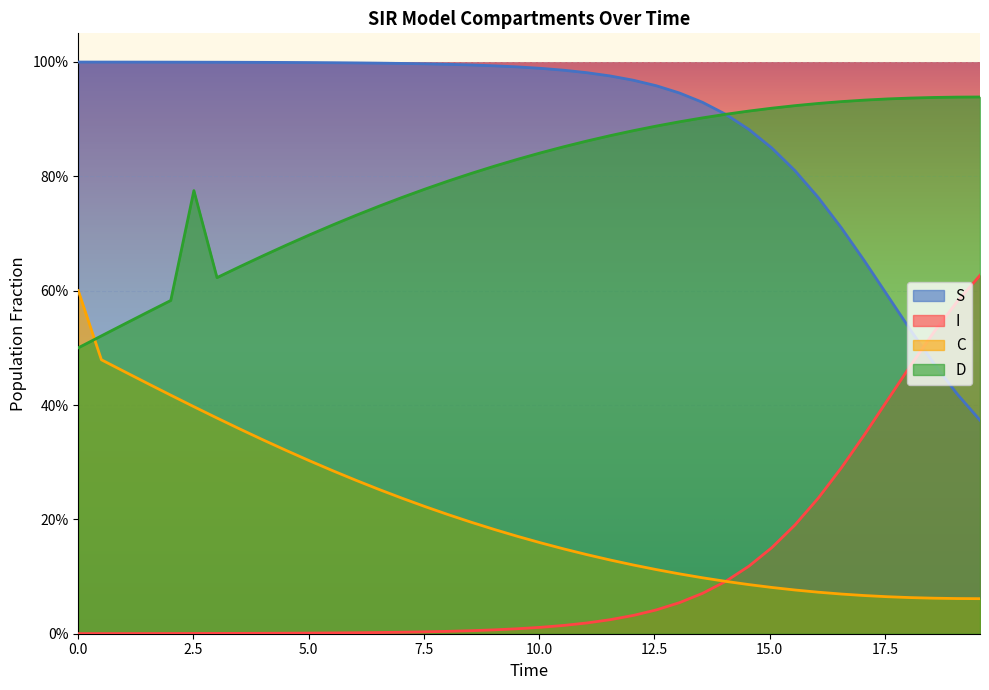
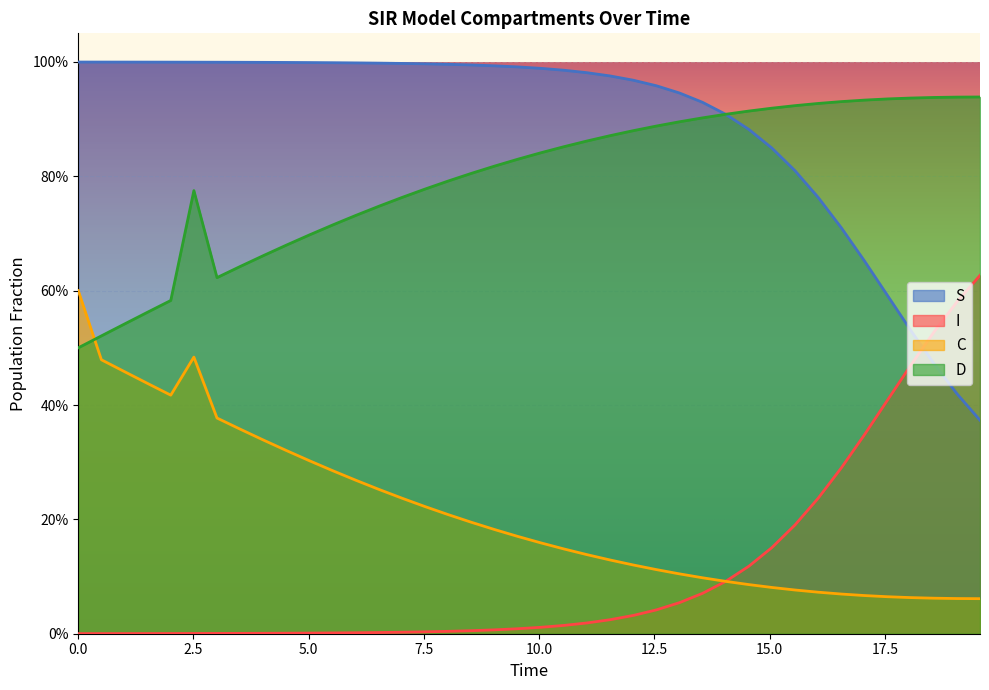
C, 2.5: 40% -> 48%
